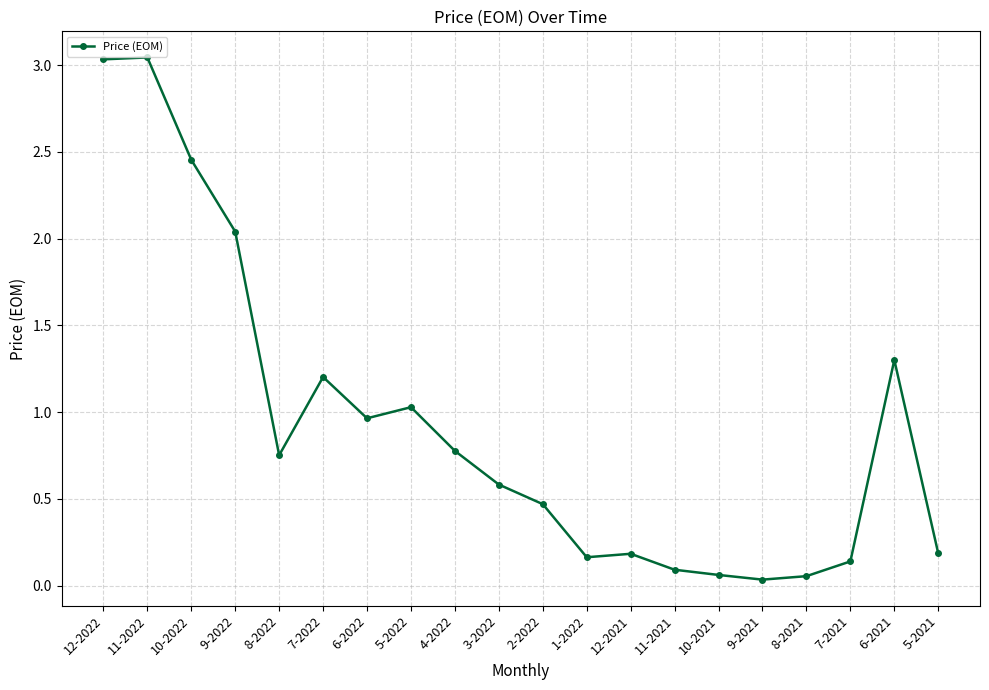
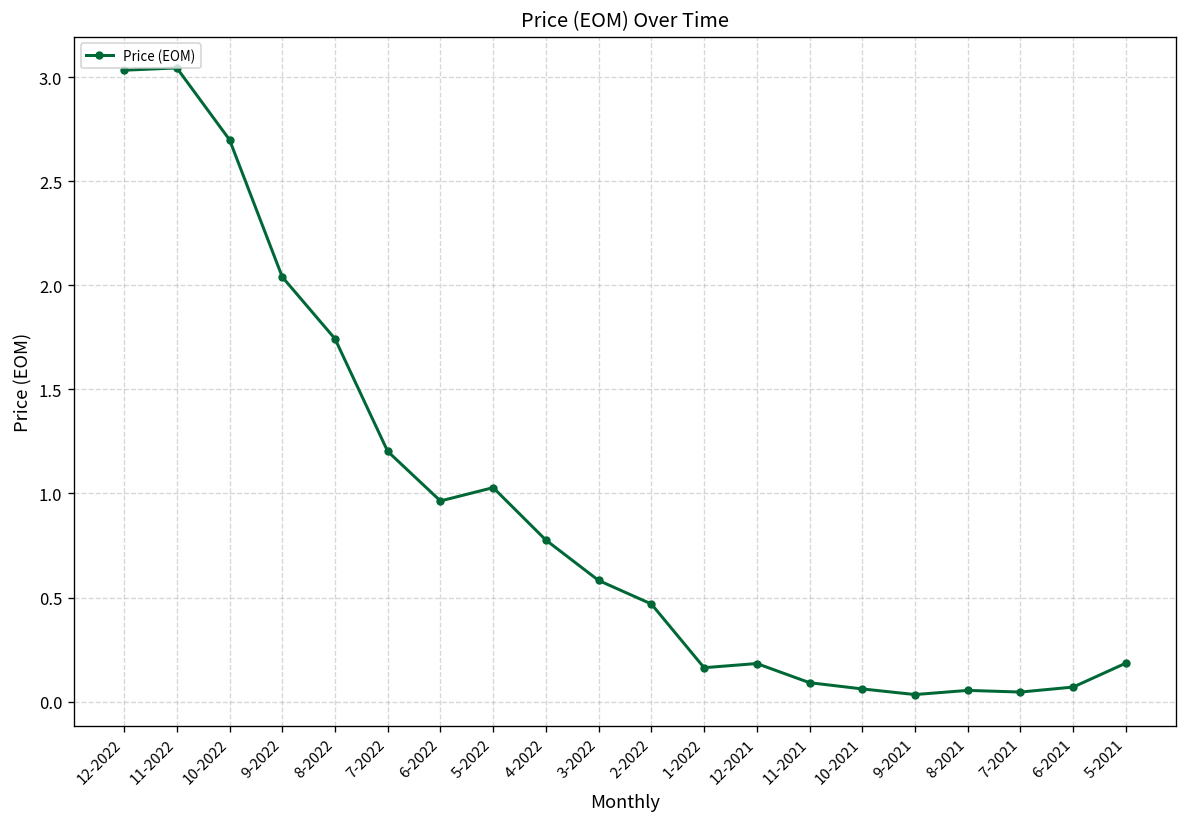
10-2022: 2.45 -> 2.70
8-2022: 0.75 -> 1.74
7-2021: 0.14 -> 0.05
6-2021: 1.30 -> 0.07
